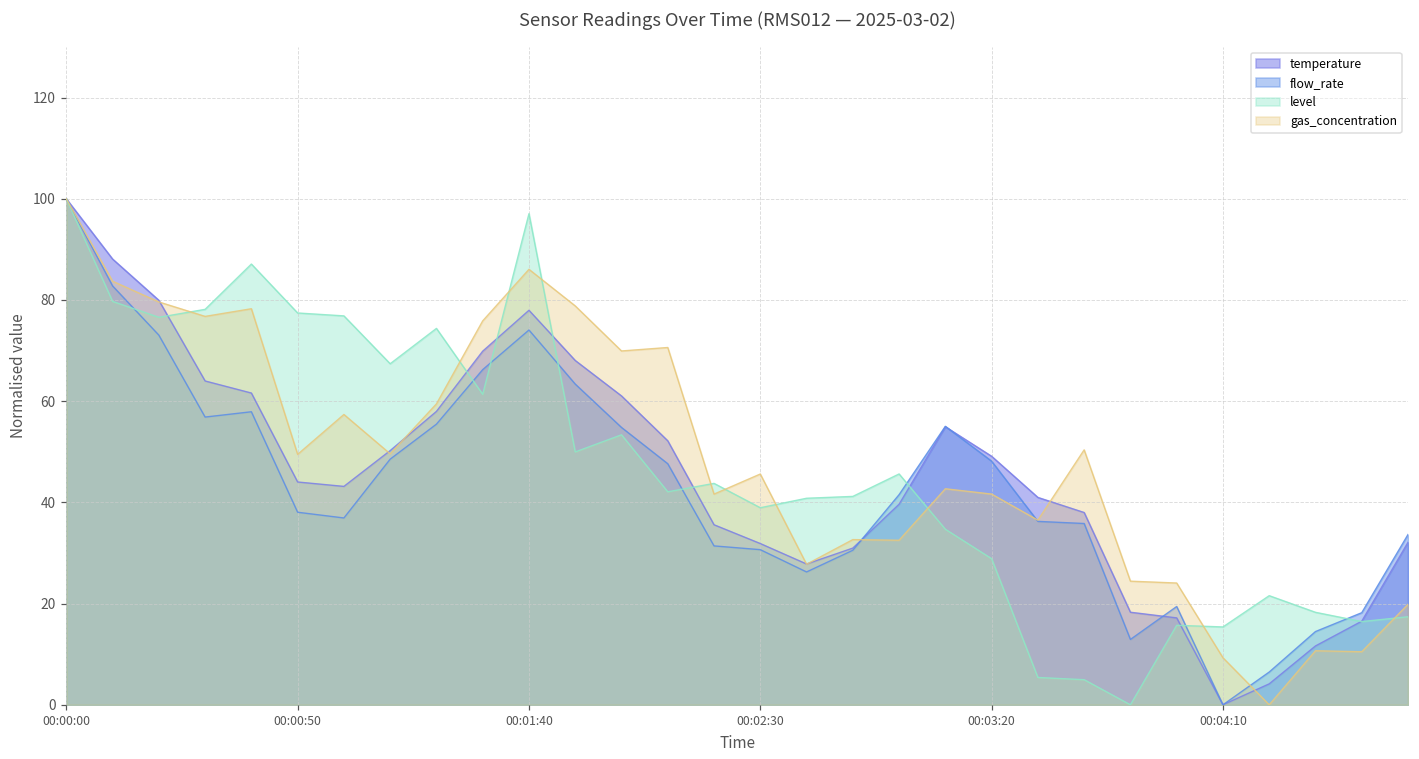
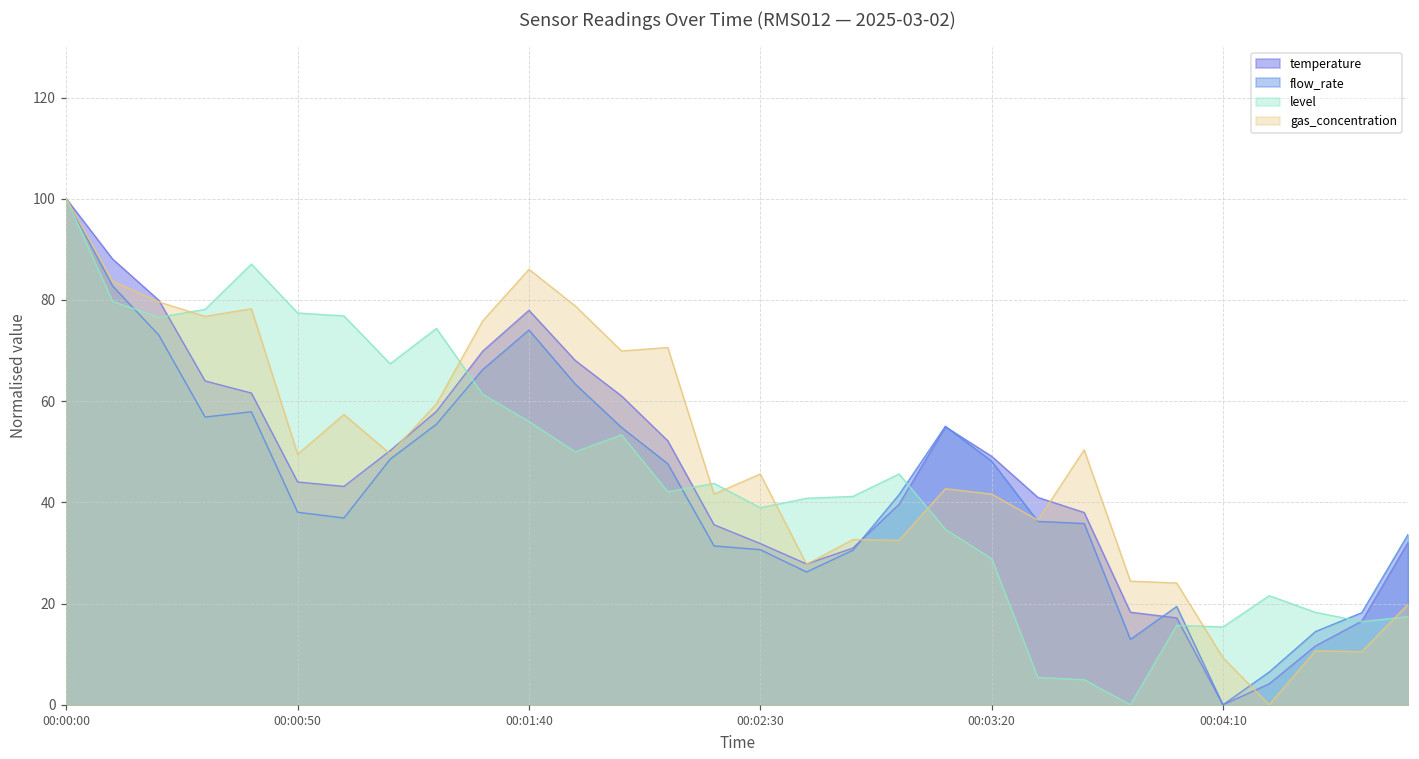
level, 00:01:40: 97 -> 56
